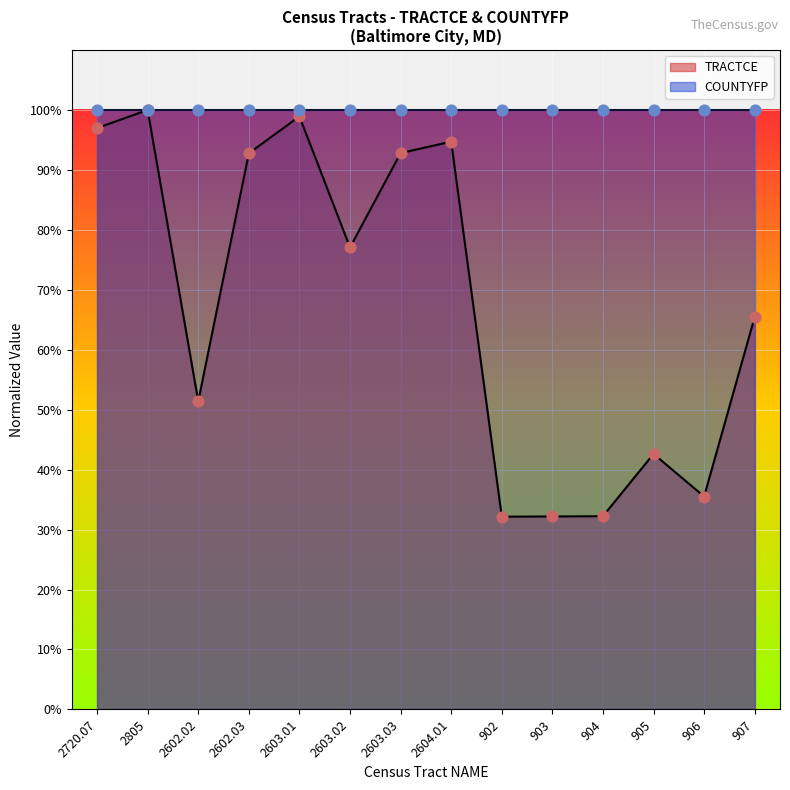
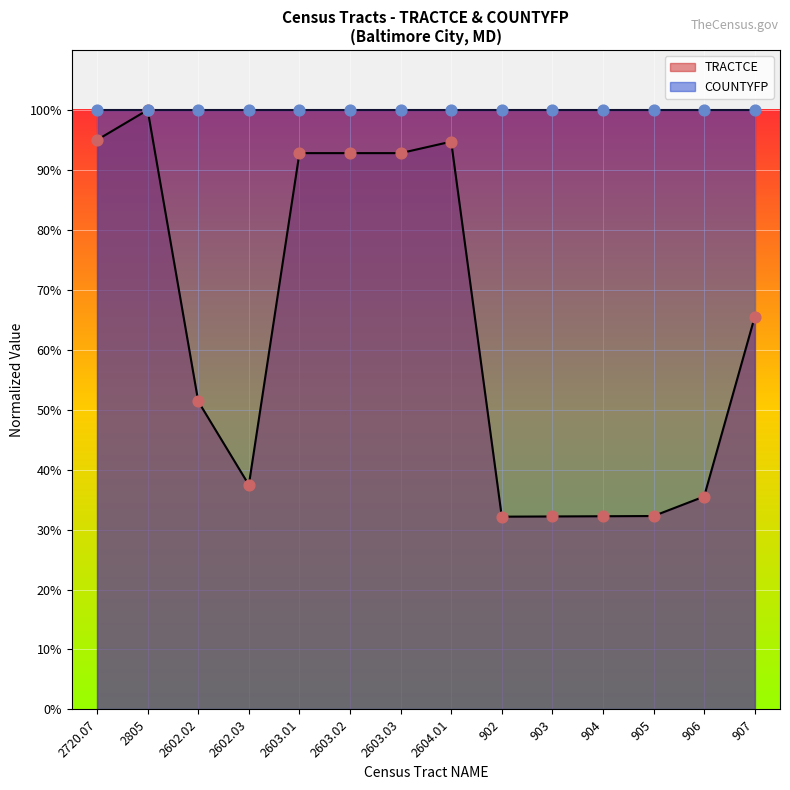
TRACTCE, 2720.07: 97% -> 95%
TRACTCE, 2602.03: 93% -> 37%
TRACTCE, 2603.01: 99% -> 93%
TRACTCE, 2603.02: 77% -> 93%
TRACTCE, 905: 43% -> 32%
